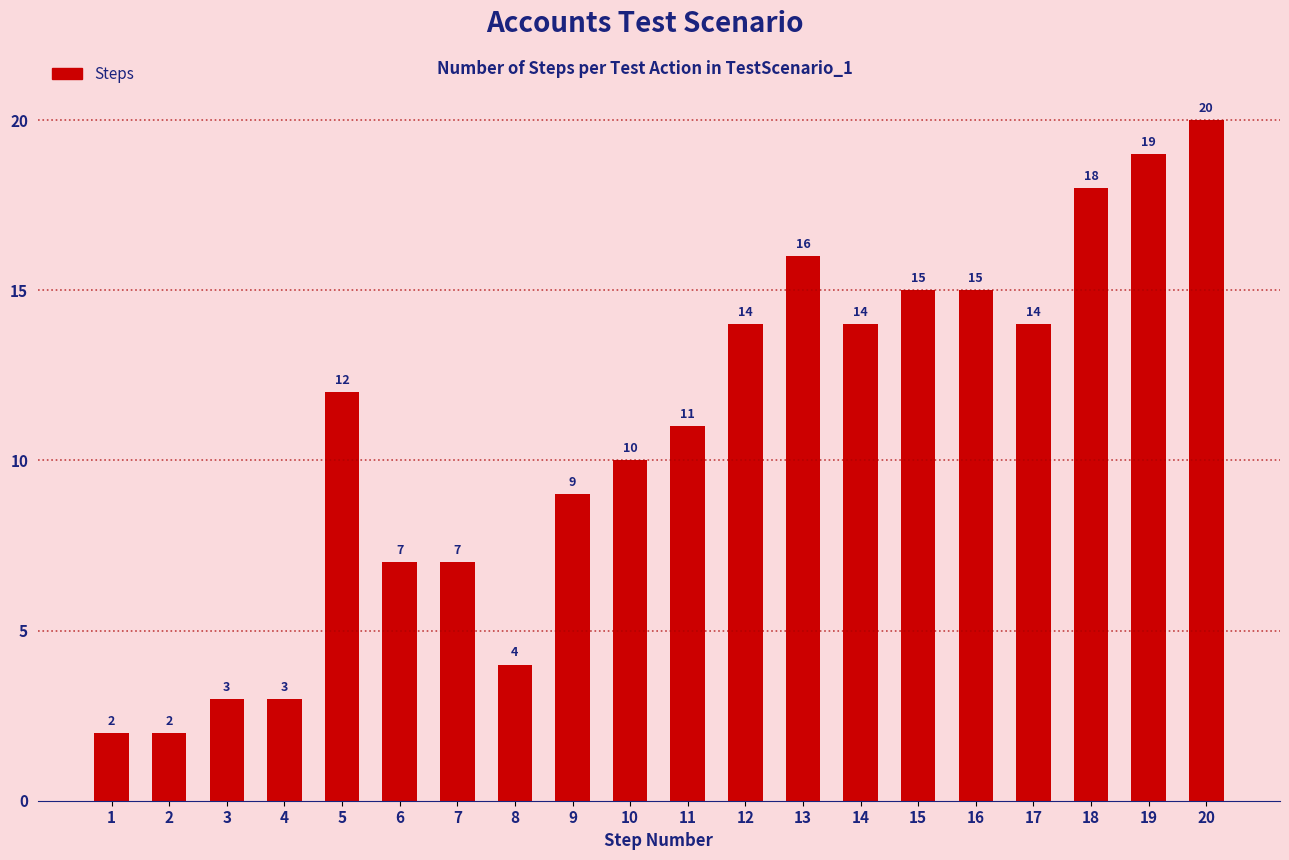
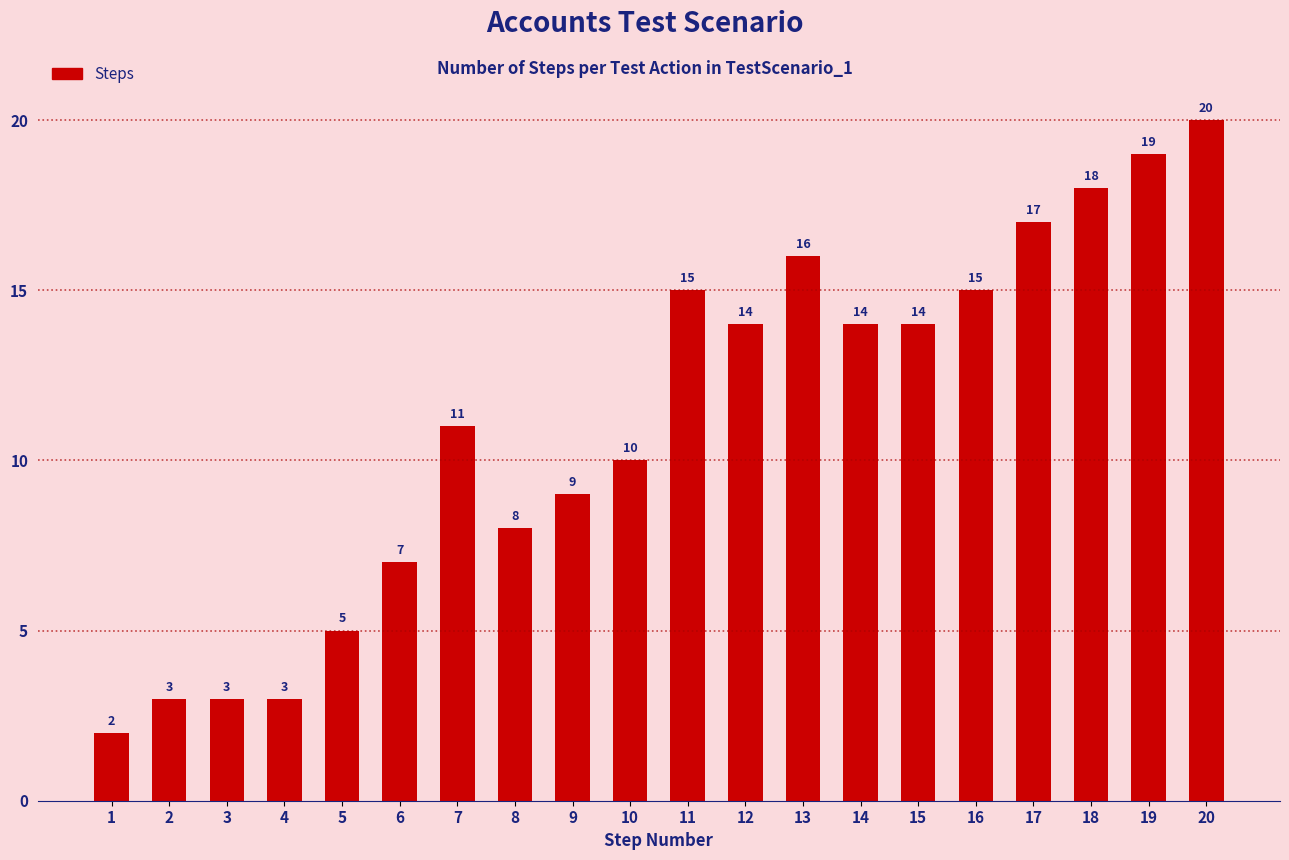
2: 2 -> 3
5: 12 -> 5
7: 7 -> 11
8: 4 -> 8
11: 11 -> 15
15: 15 -> 14
17: 14 -> 17
